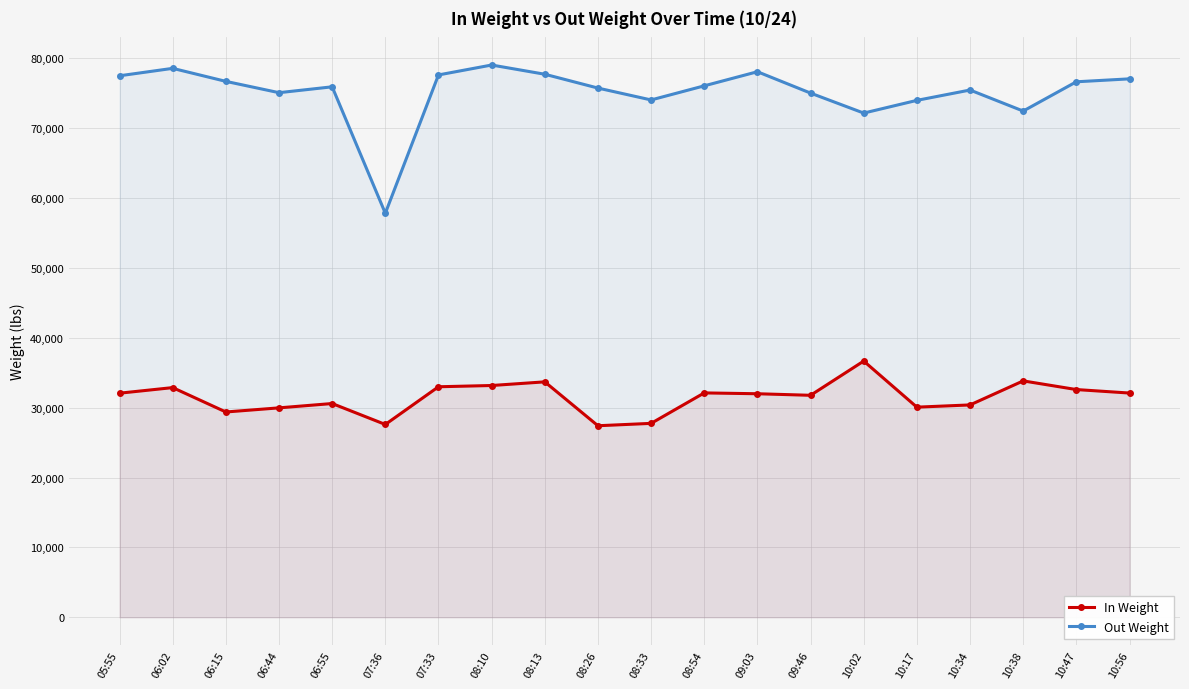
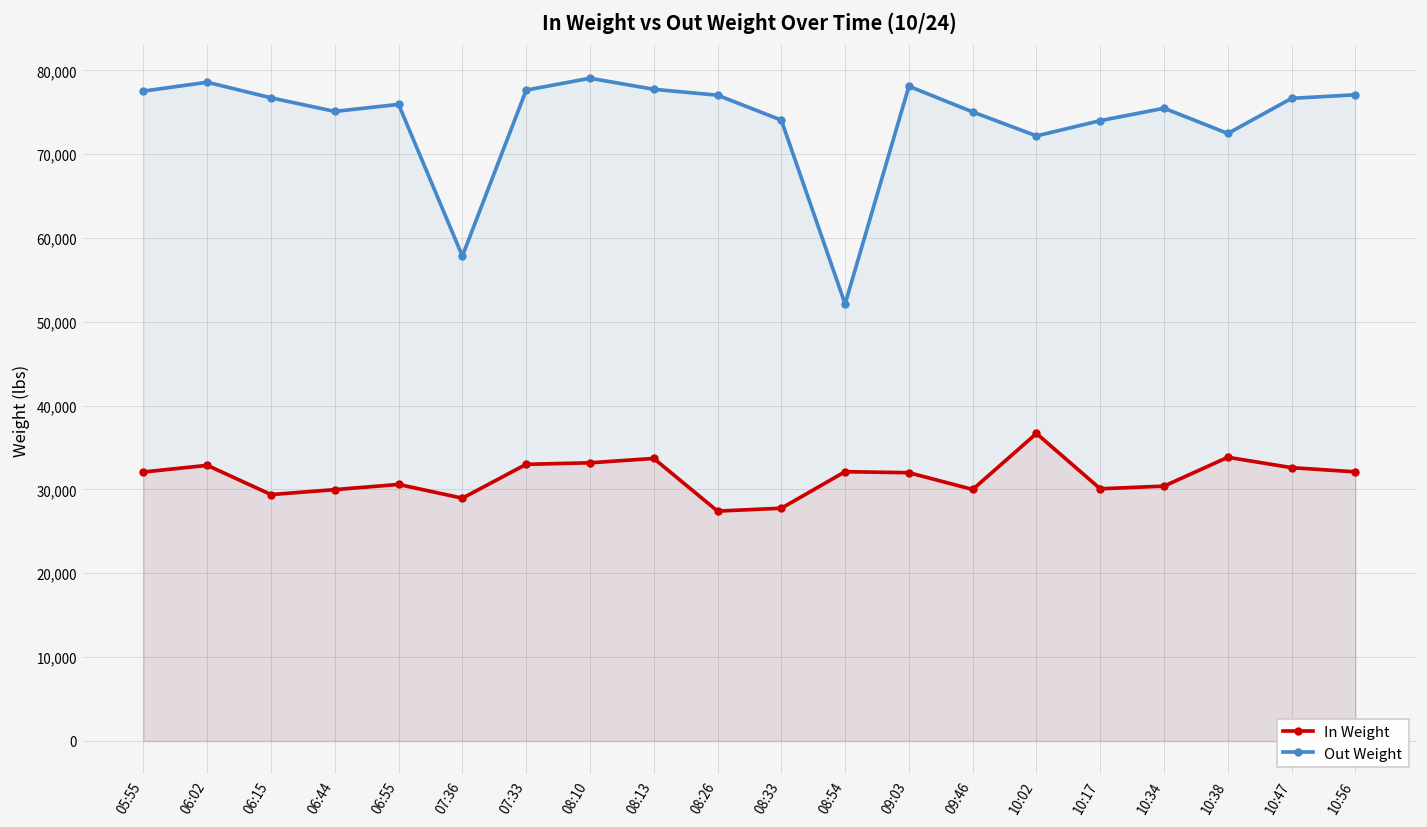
In Weight, 07:36: 28,000 -> 29,000
Out Weight, 08:26: 76,000 -> 77,000
Out Weight, 08:54: 76,000 -> 52,000
In Weight, 09:46: 32,000 -> 30,000
